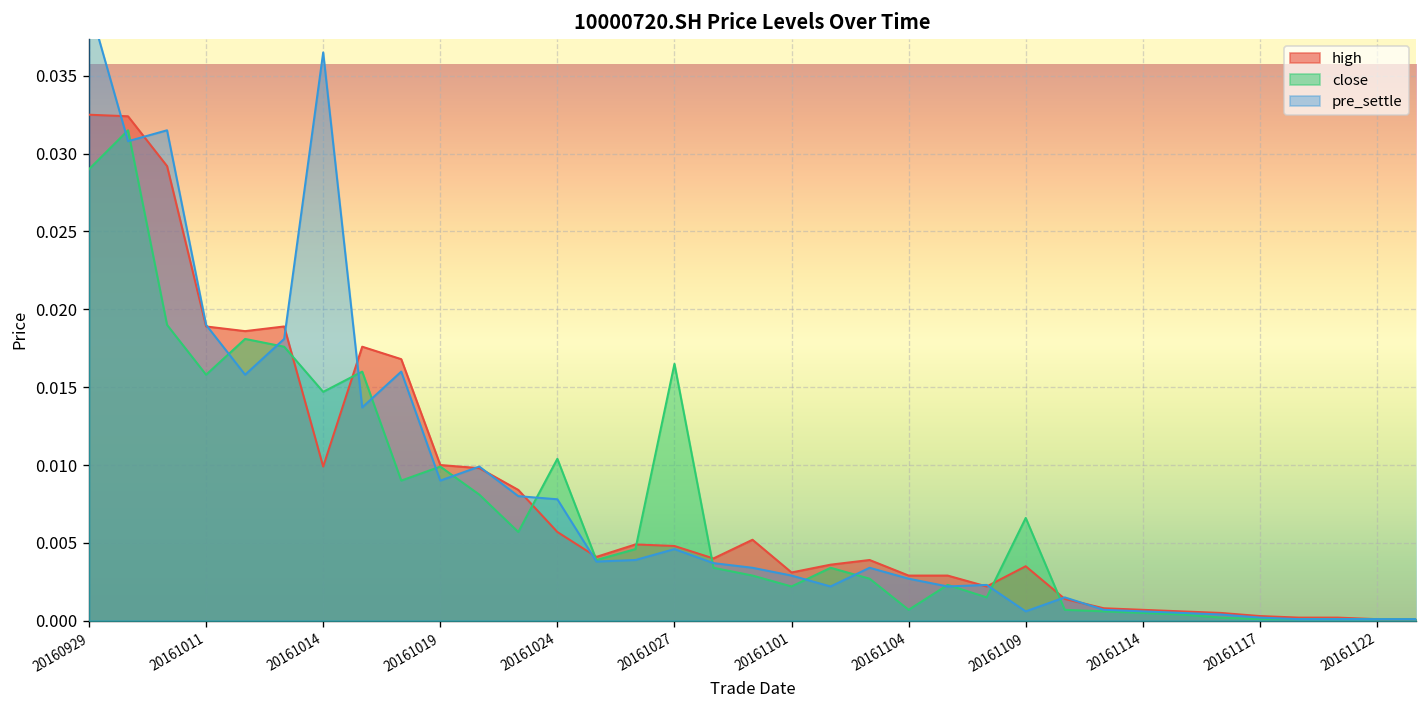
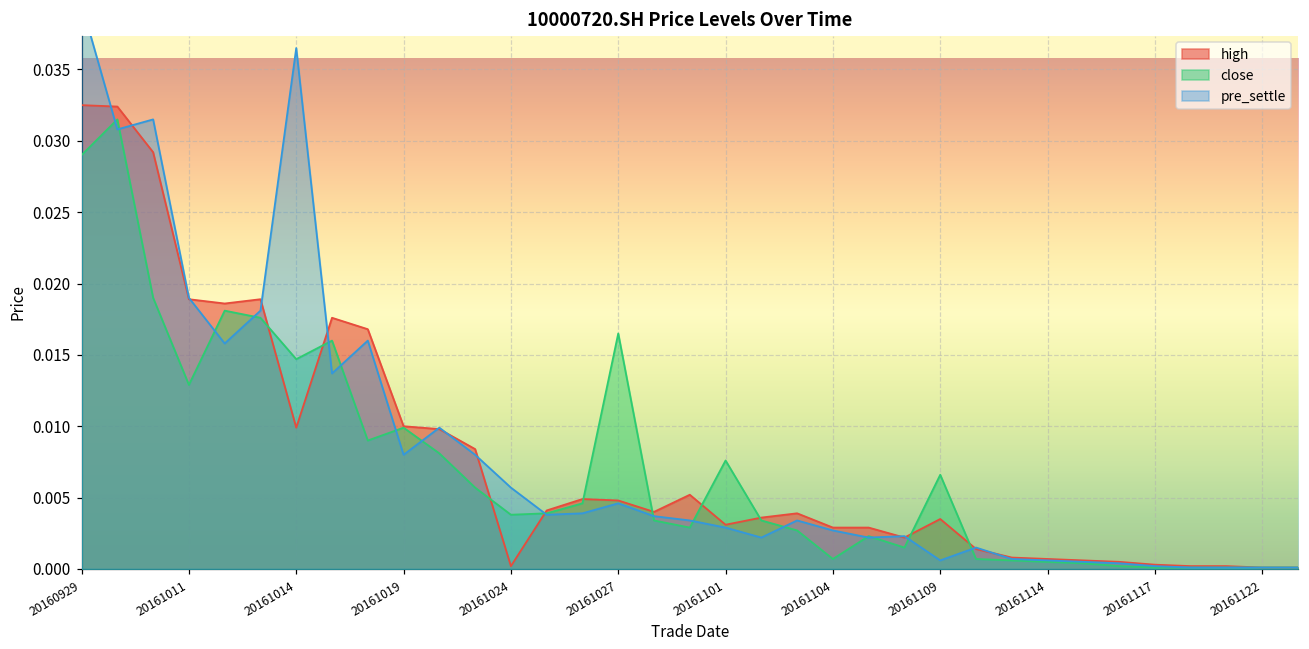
close, 20161011: 0.0158 -> 0.0129
pre_settle, 20161019: 0.009 -> 0.008
high, 20161024: 0.0057 -> 0.0002
close, 20161024: 0.0104 -> 0.0038
pre_settle, 20161024: 0.0078 -> 0.0057
close, 20161101: 0.0022 -> 0.0076
